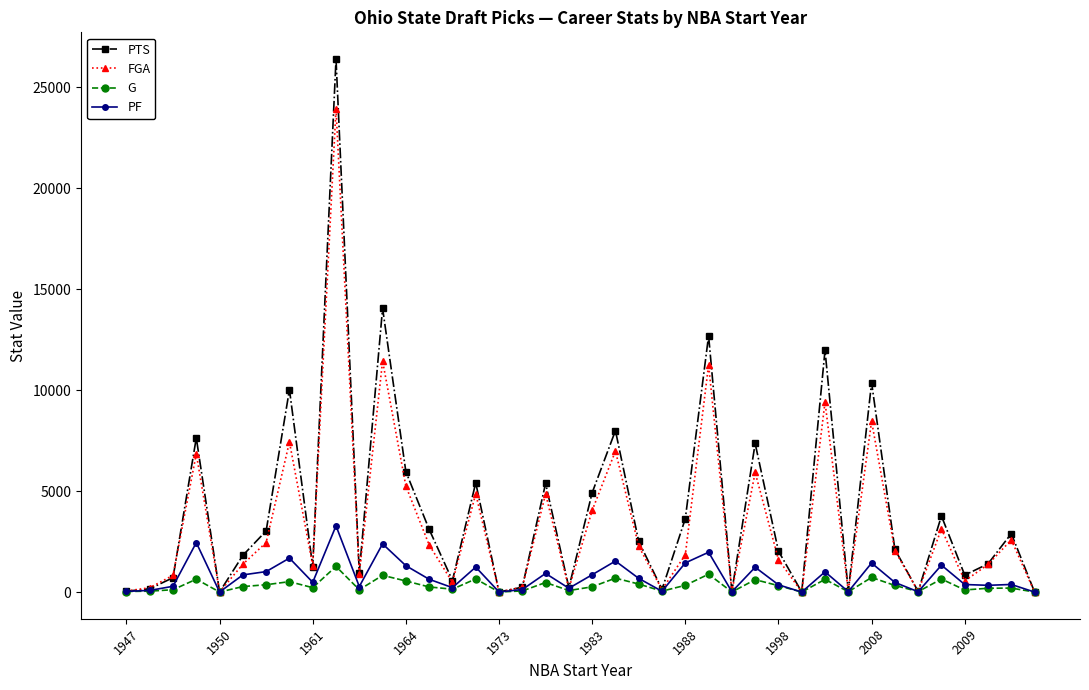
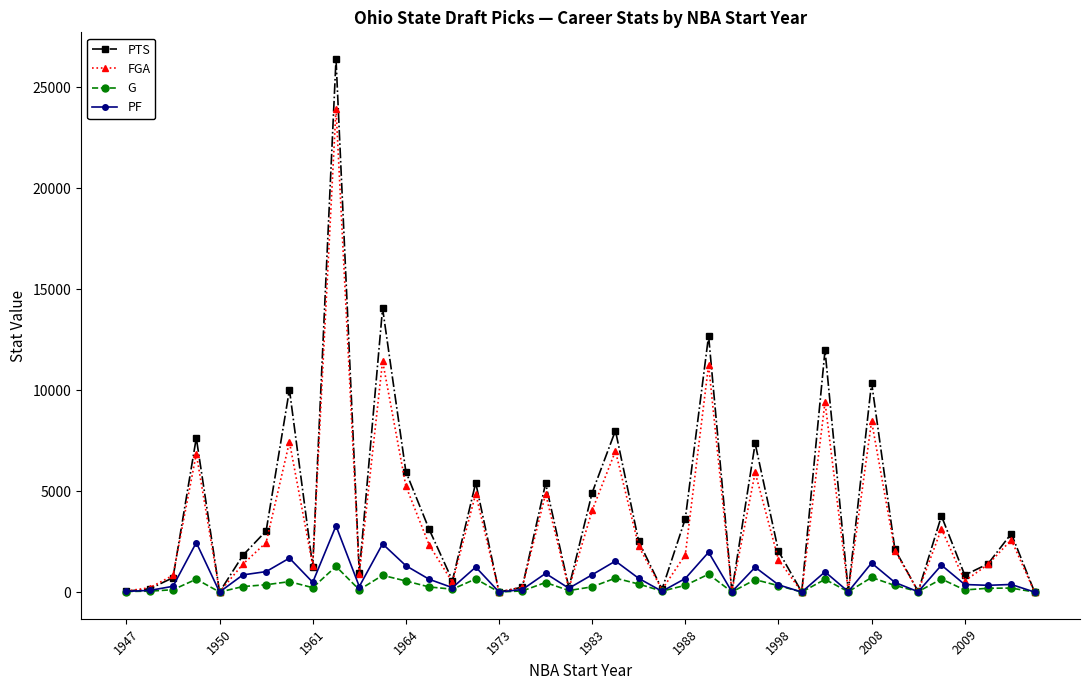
PF, 1988: 1400 -> 700
